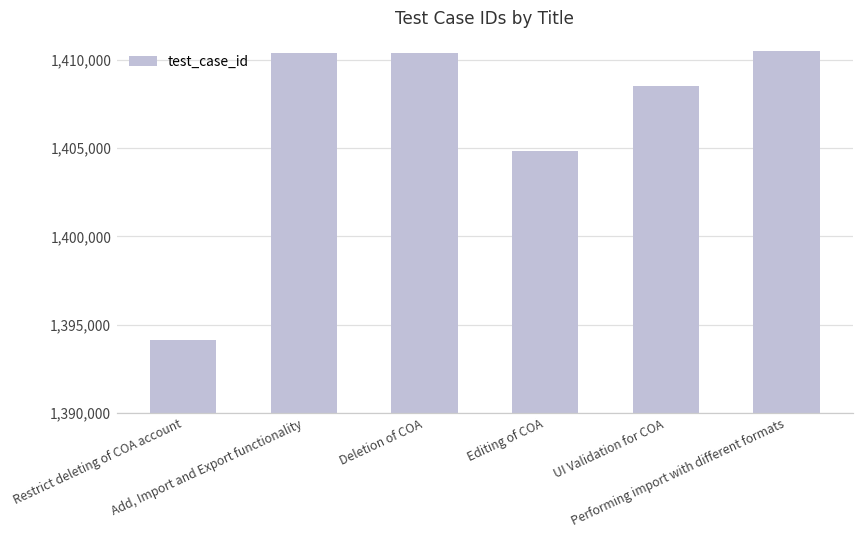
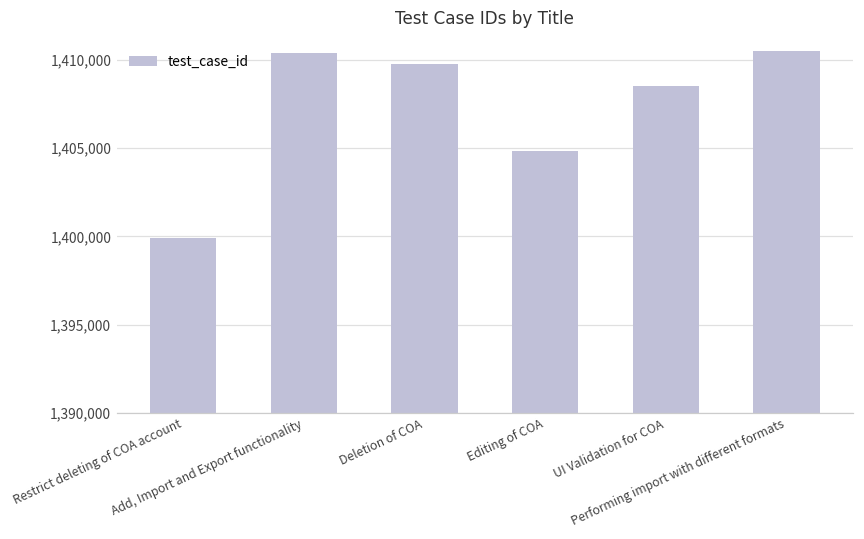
Restrict deleting of COA account: 1,394,100 -> 1,399,900
Deletion of COA: 1,410,400 -> 1,409,800
